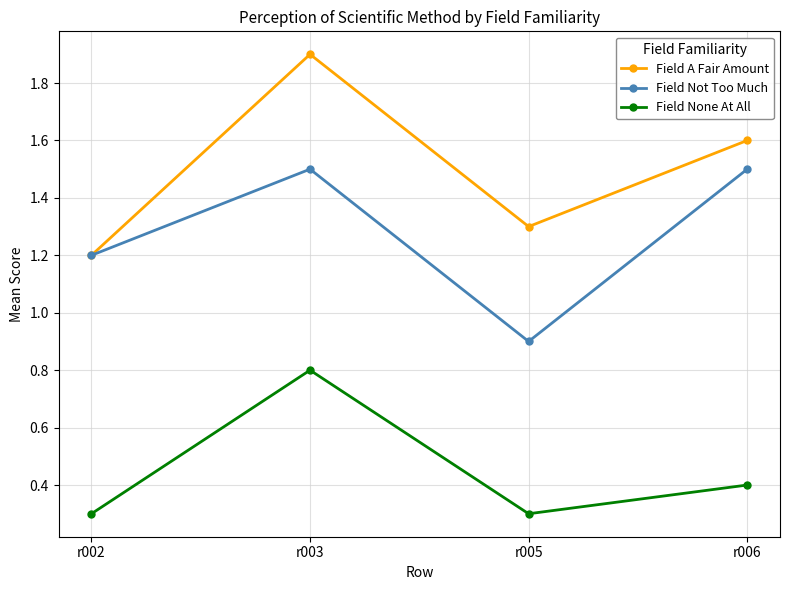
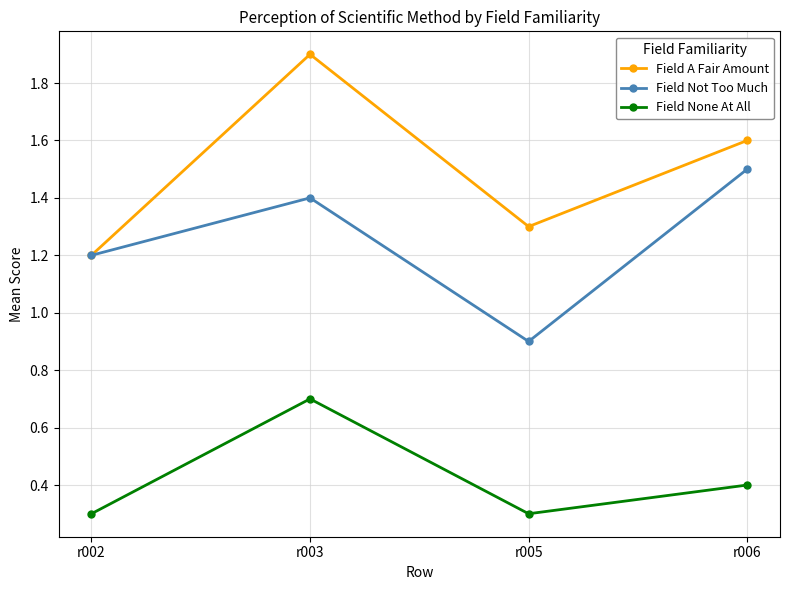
Field Not Too Much, r003: 1.5 -> 1.4
Field None At All, r003: 0.8 -> 0.7
